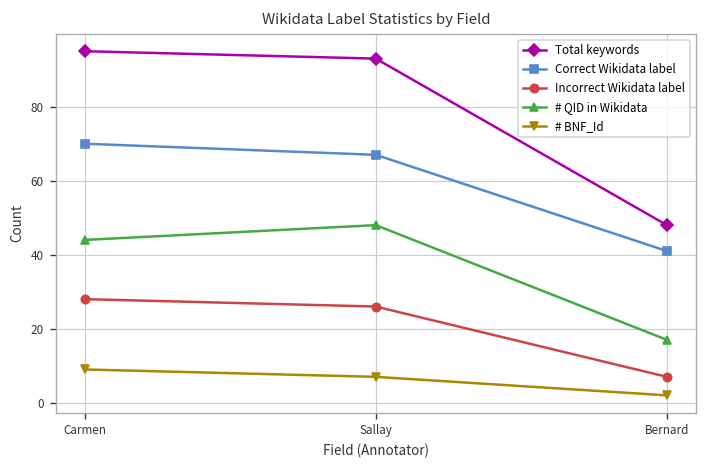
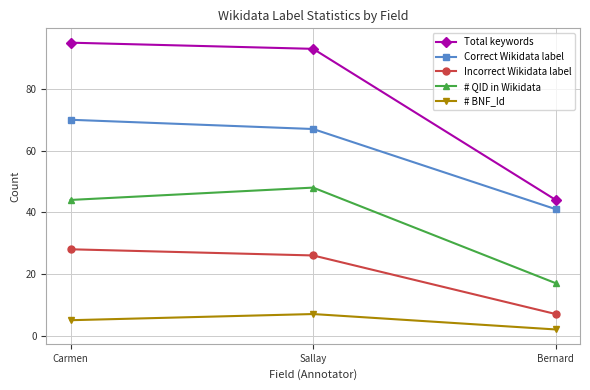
# BNF_Id, Carmen: 9 -> 5
Total keywords, Bernard: 48 -> 44
